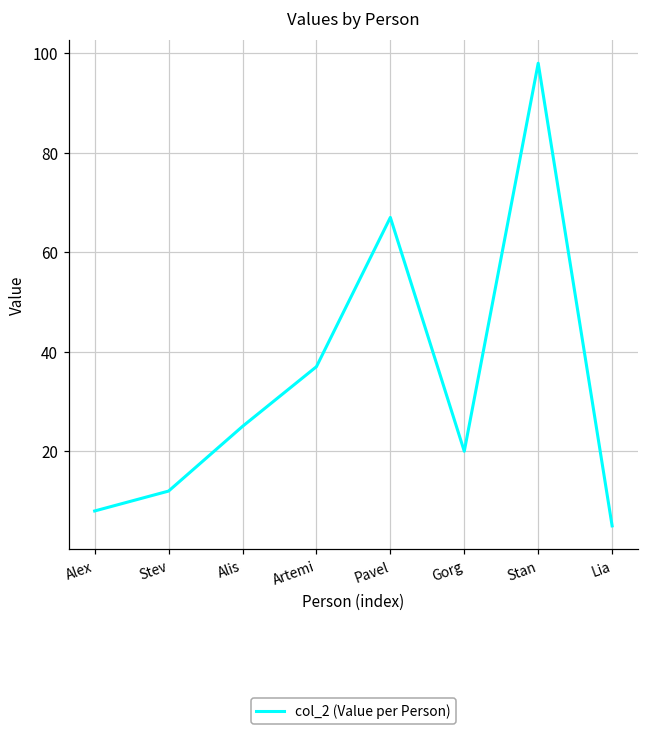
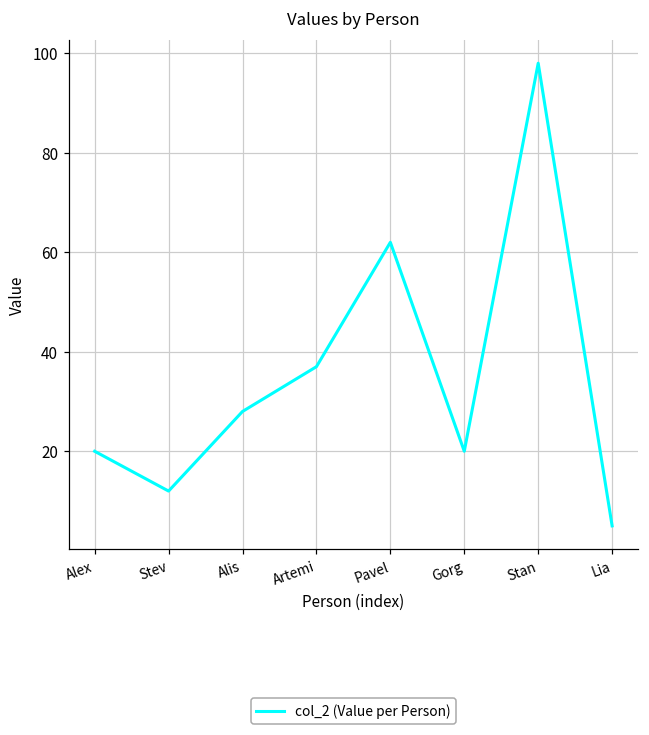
Alex: 8 -> 20
Alis: 25 -> 28
Pavel: 67 -> 62
